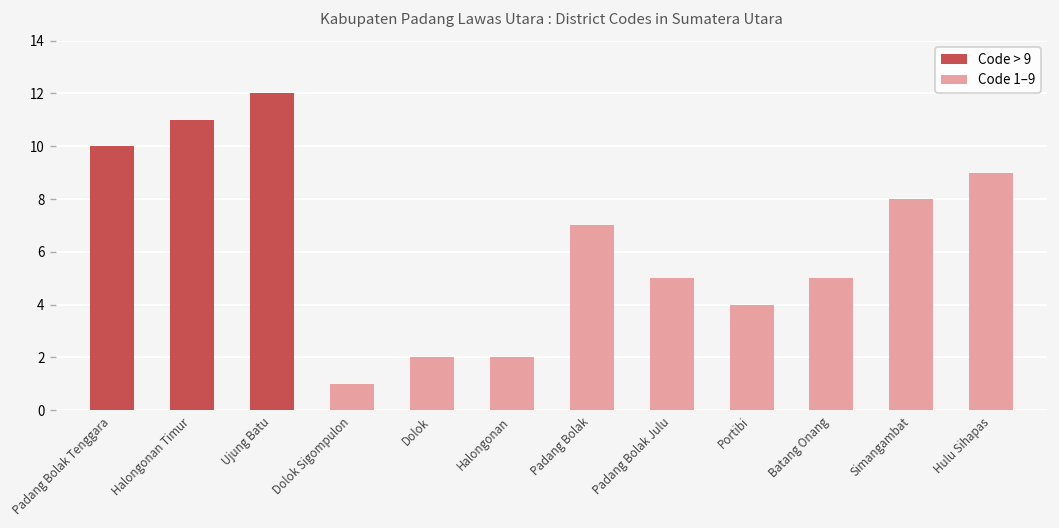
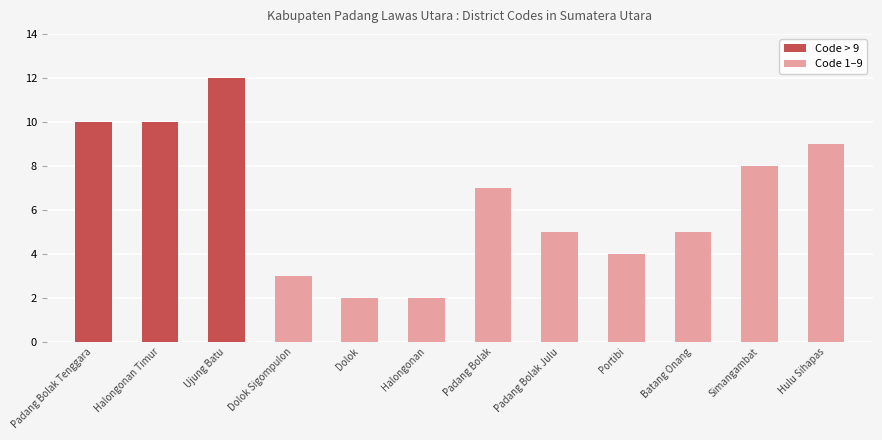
Halongonan Timur: 11 -> 10
Dolok Sigompulon: 1 -> 3
